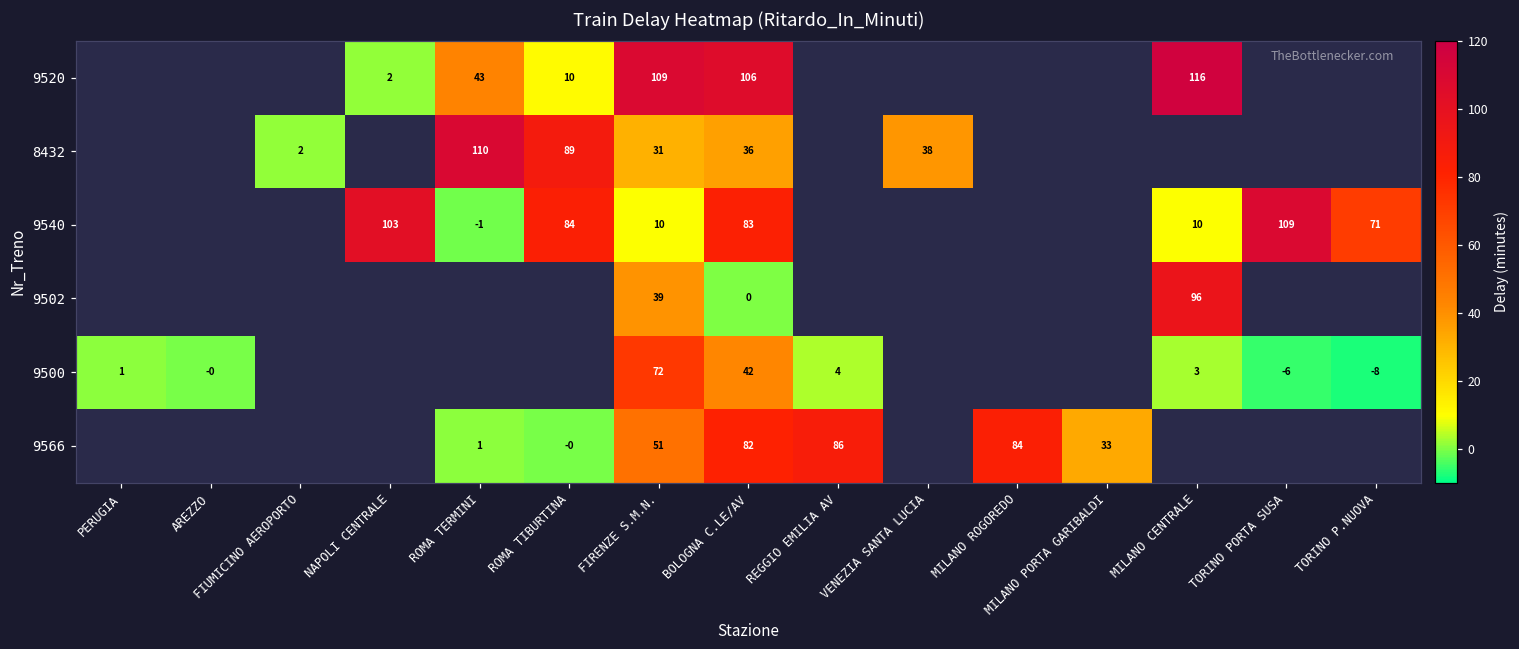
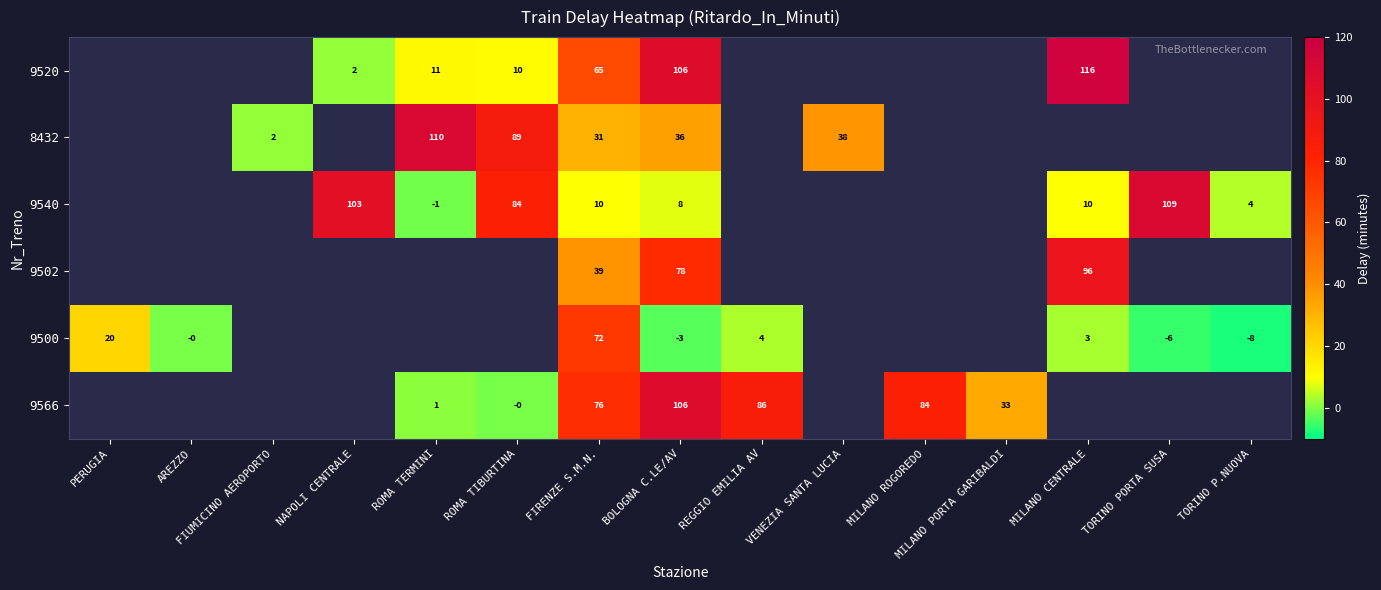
9520, ROMA TERMINI: 43 -> 11
9520, FIRENZE S.M.N.: 109 -> 65
9540, BOLOGNA C.LE/AV: 83 -> 8
9540, TORINO P.NUOVA: 71 -> 4
9502, BOLOGNA C.LE/AV: 0 -> 78
9500, PERUGIA: 1 -> 20
9500, BOLOGNA C.LE/AV: 42 -> -3
9566, FIRENZE S.M.N.: 51 -> 76
9566, BOLOGNA C.LE/AV: 82 -> 106
